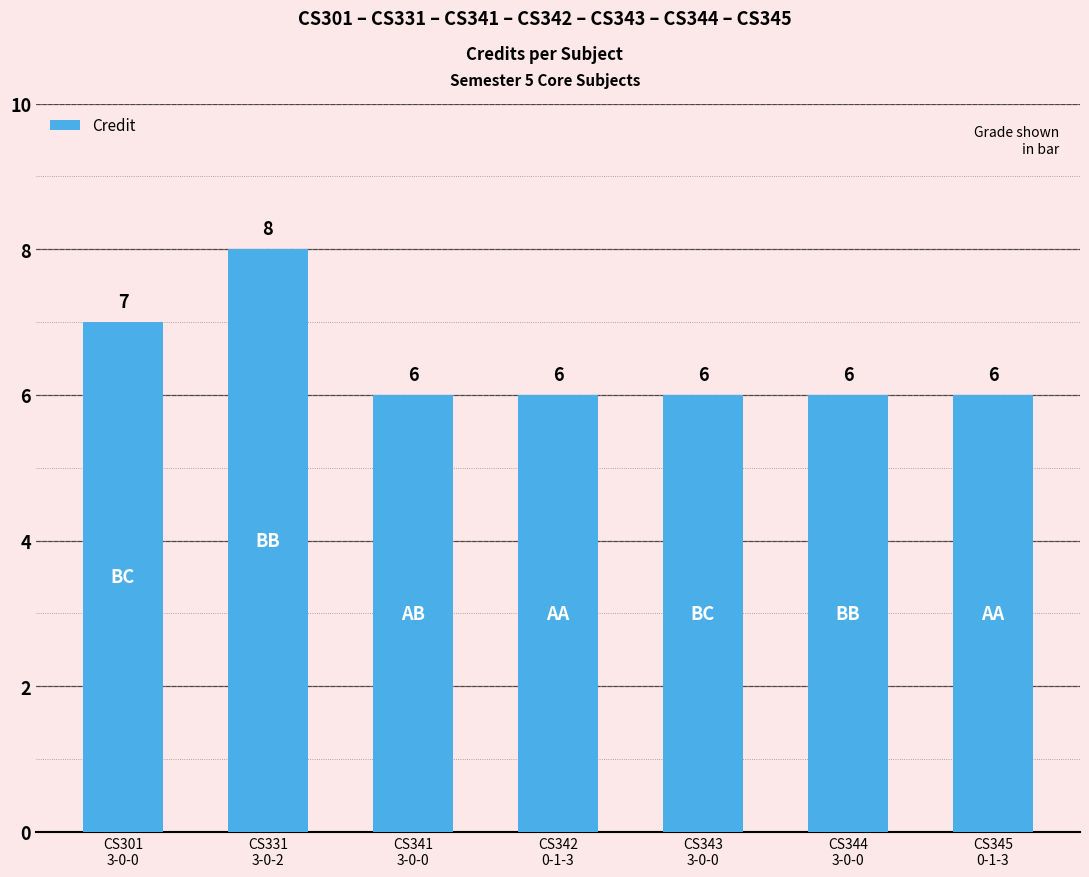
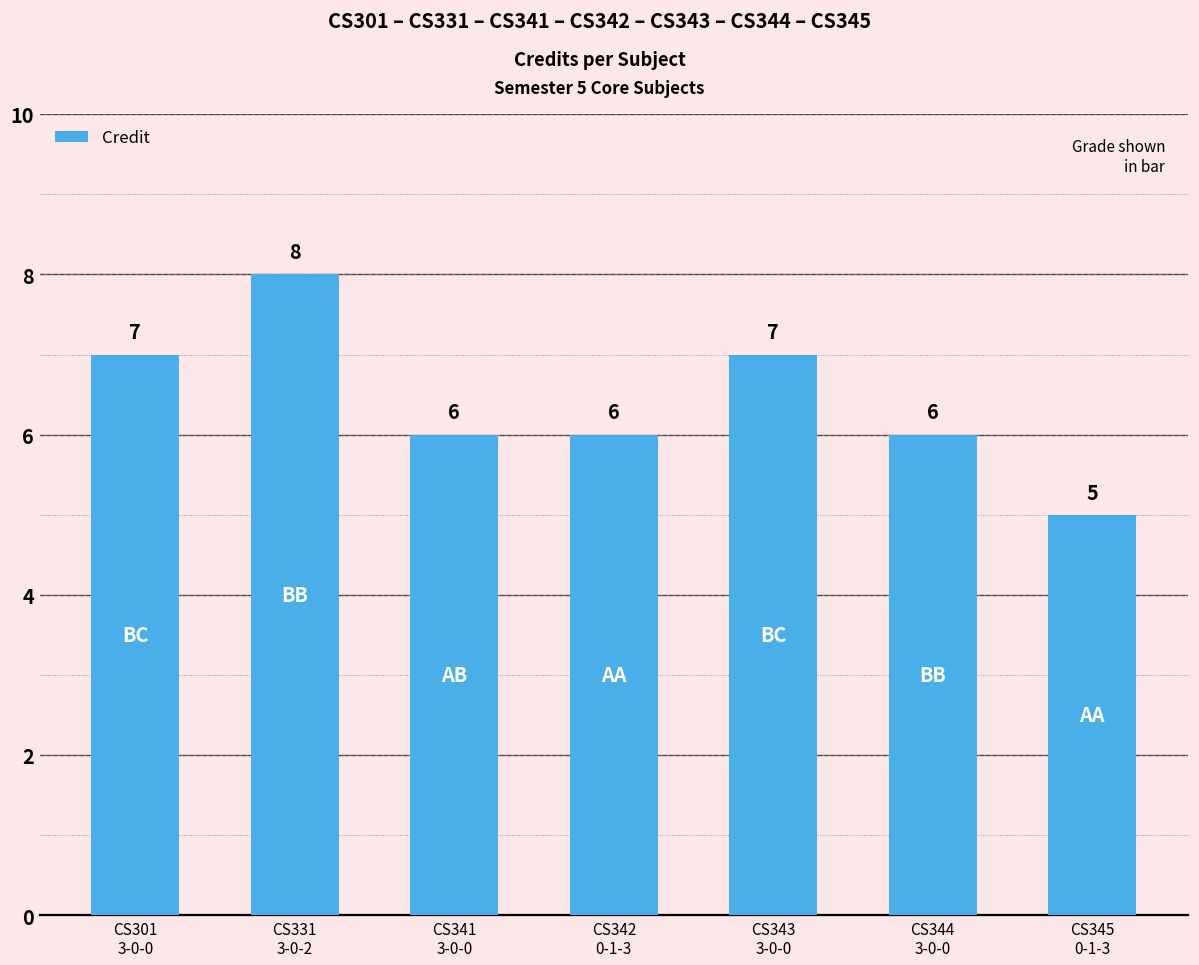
CS343 3-0-0: 6 -> 7
CS345 0-1-3: 6 -> 5
